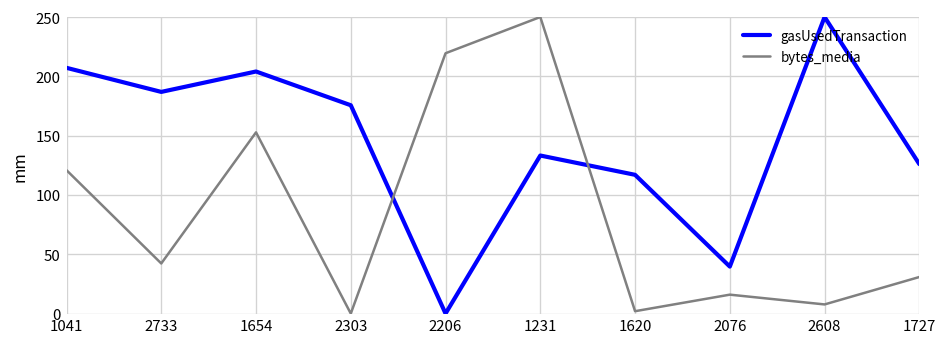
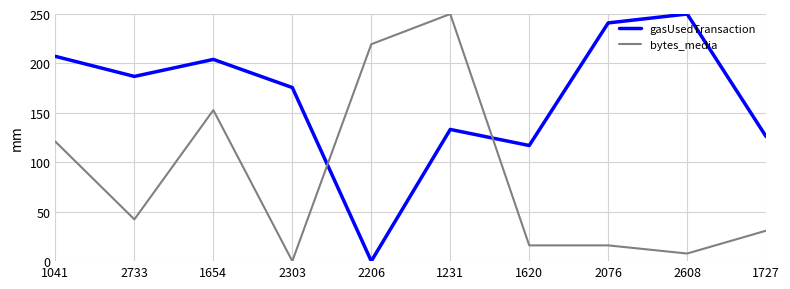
bytes_media, 1620: 0 -> 20
gasUsedTransaction, 2076: 40 -> 240
